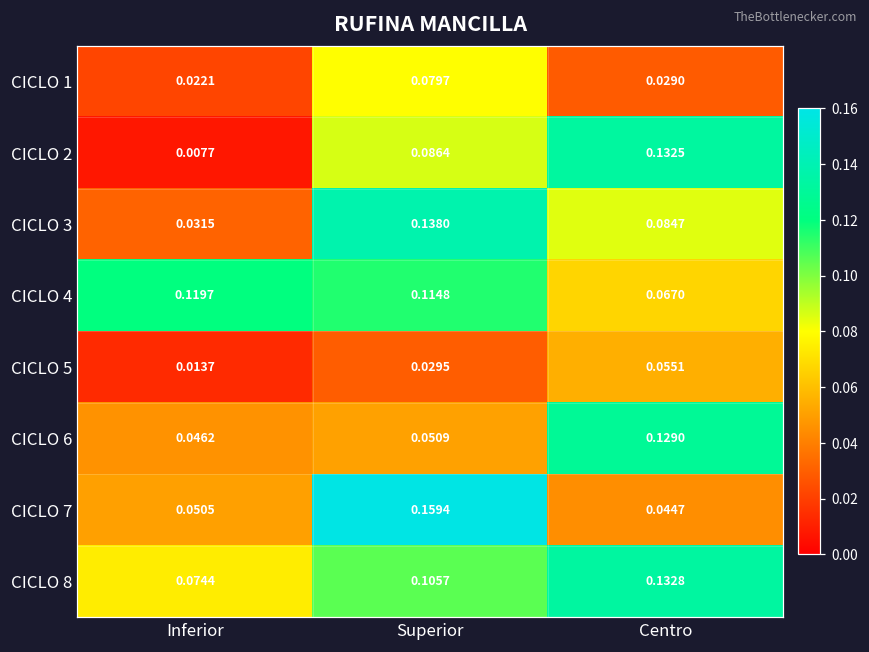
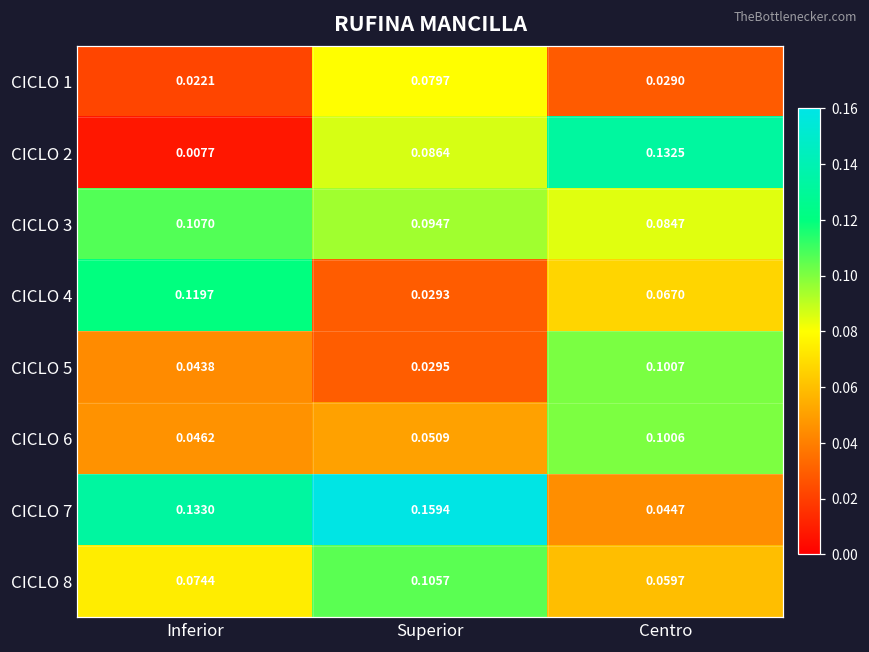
CICLO 3, Inferior: 0.0315 -> 0.1070
CICLO 3, Superior: 0.1380 -> 0.0947
CICLO 4, Superior: 0.1148 -> 0.0293
CICLO 5, Inferior: 0.0137 -> 0.0438
CICLO 5, Centro: 0.0551 -> 0.1007
CICLO 6, Centro: 0.1290 -> 0.1006
CICLO 7, Inferior: 0.0505 -> 0.1330
CICLO 8, Centro: 0.1328 -> 0.0597
